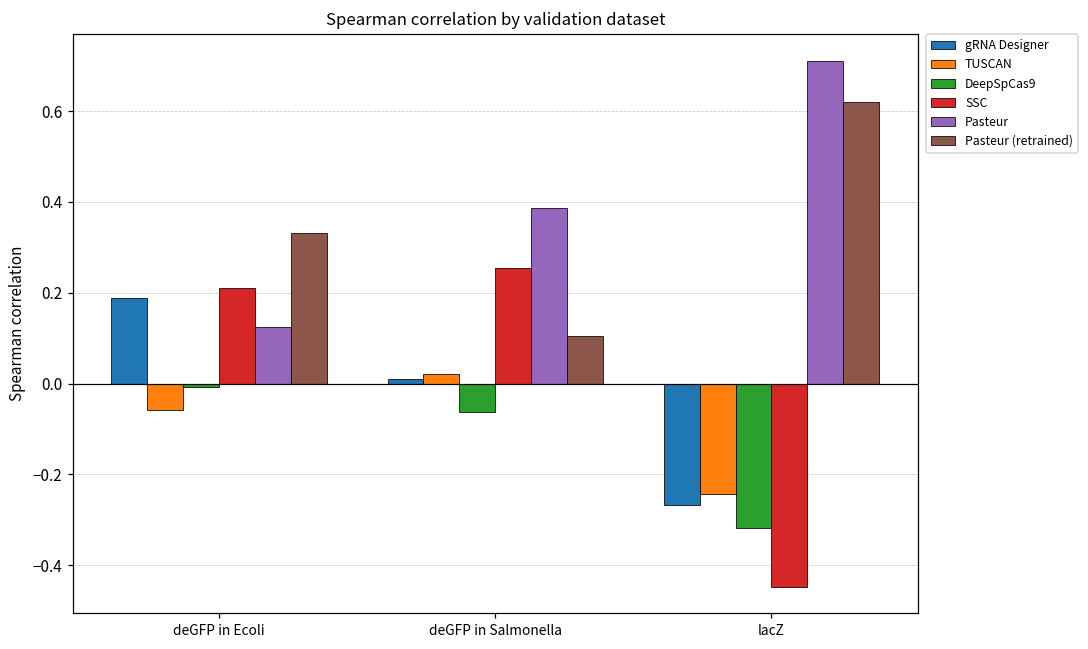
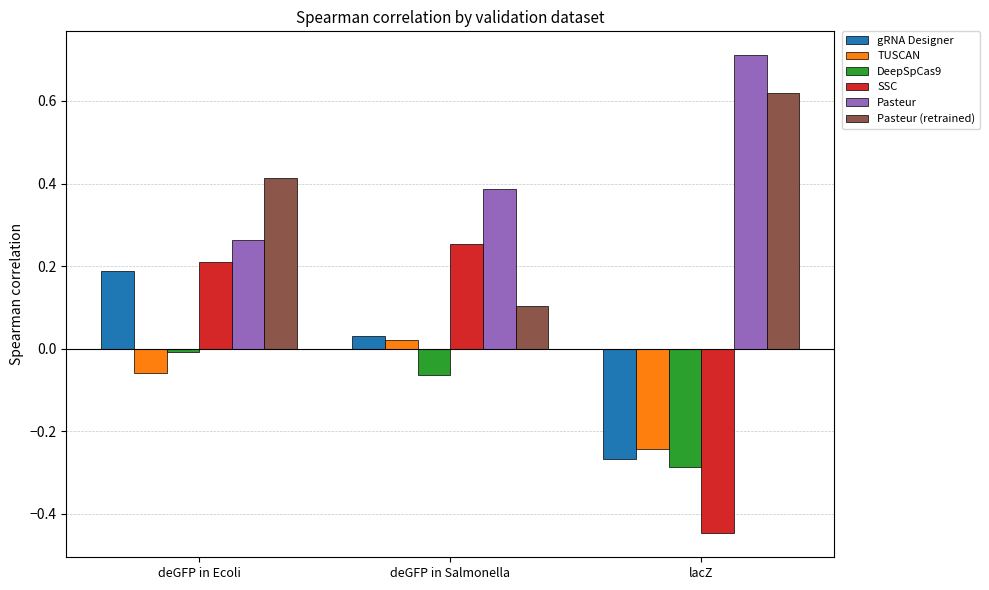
Pasteur, deGFP in Ecoli: 0.13 -> 0.26
Pasteur (retrained), deGFP in Ecoli: 0.33 -> 0.41
gRNA Designer, deGFP in Salmonella: 0.01 -> 0.03
DeepSpCas9, lacZ: -0.32 -> -0.29
